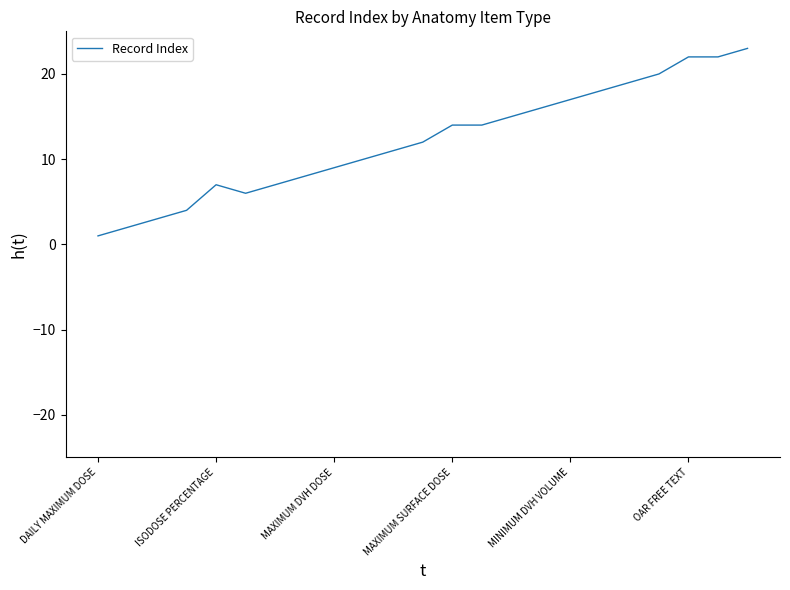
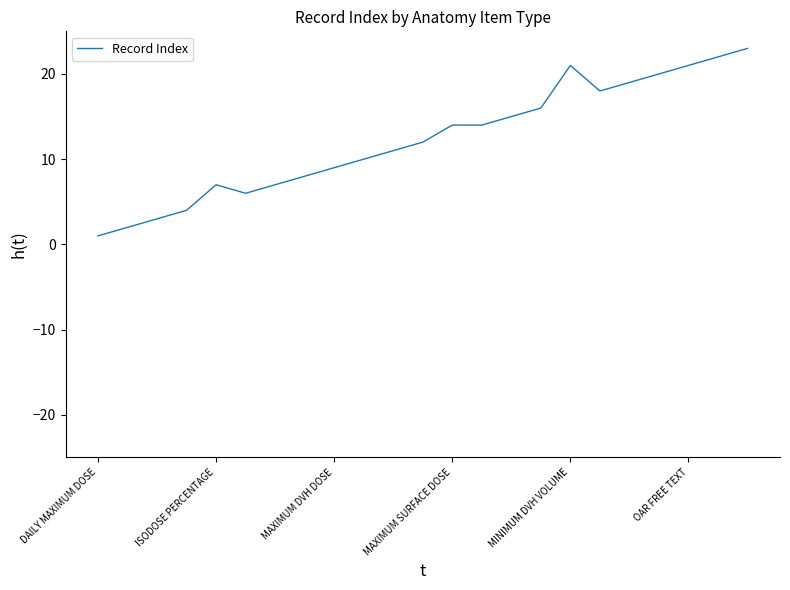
MINIMUM DVH VOLUME: 17 -> 21
OAR FREE TEXT: 22 -> 21
